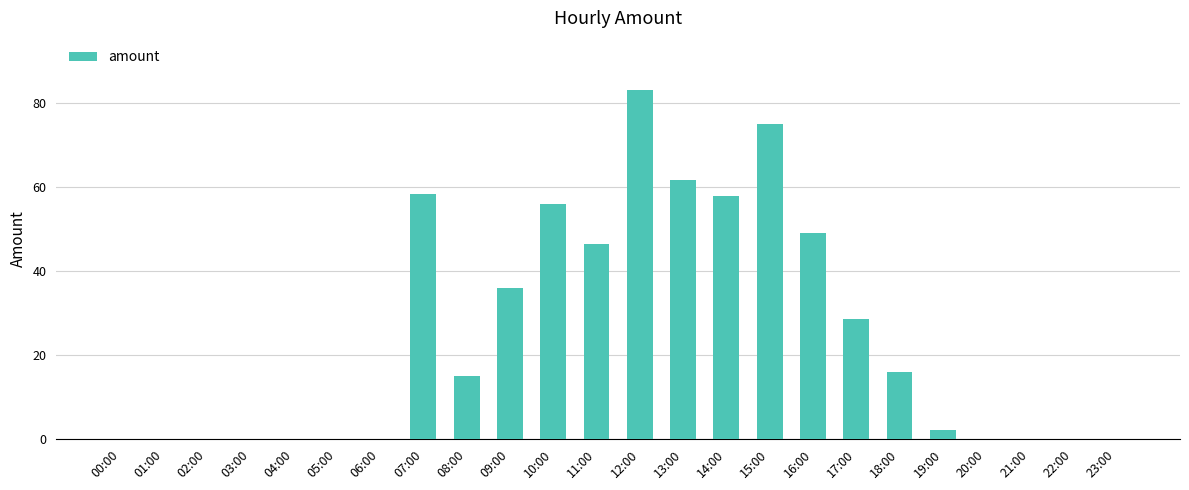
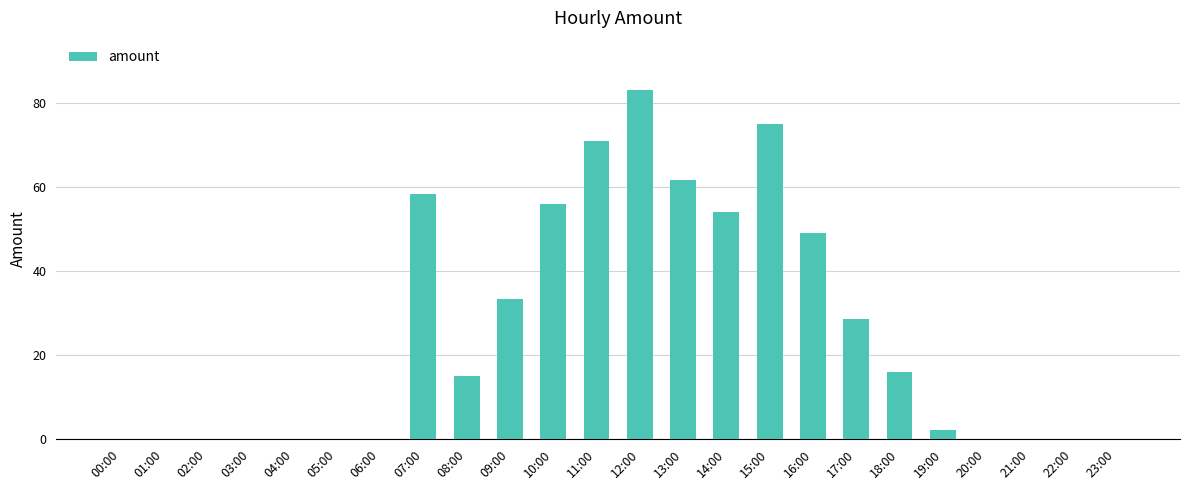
09:00: 36 -> 33
11:00: 46 -> 71
14:00: 58 -> 54
